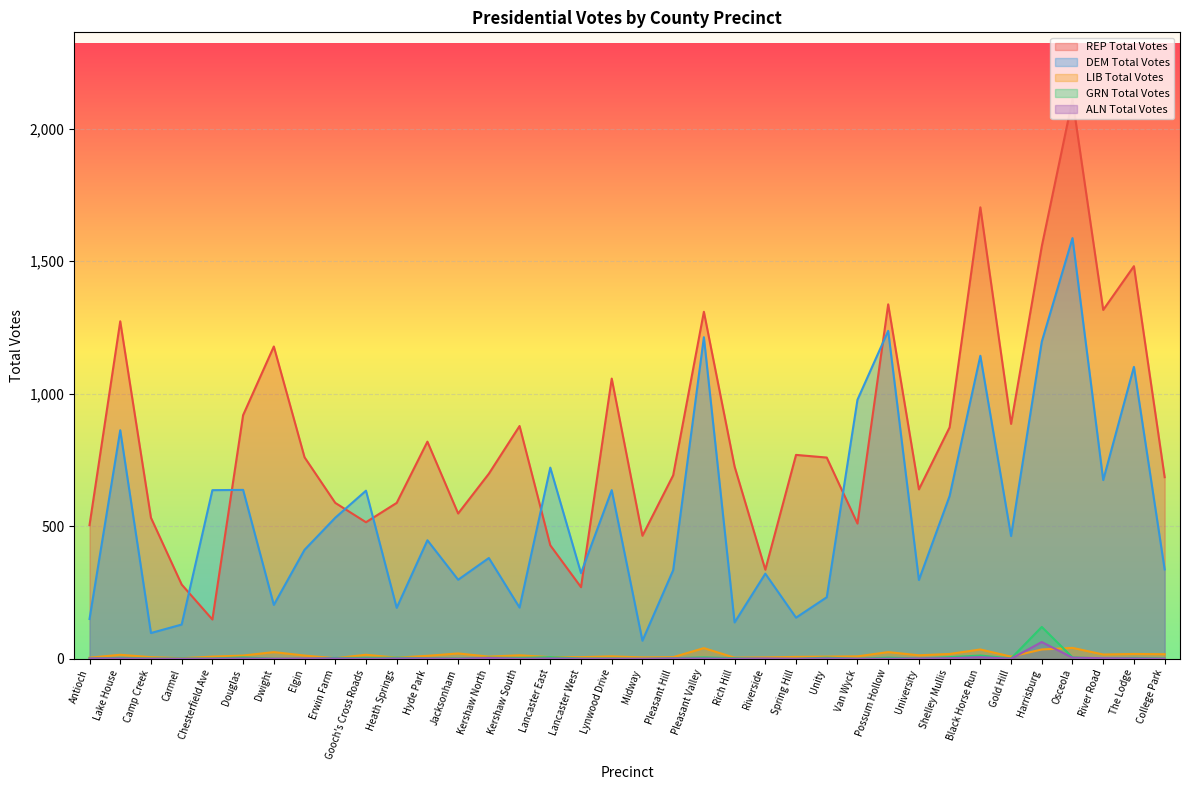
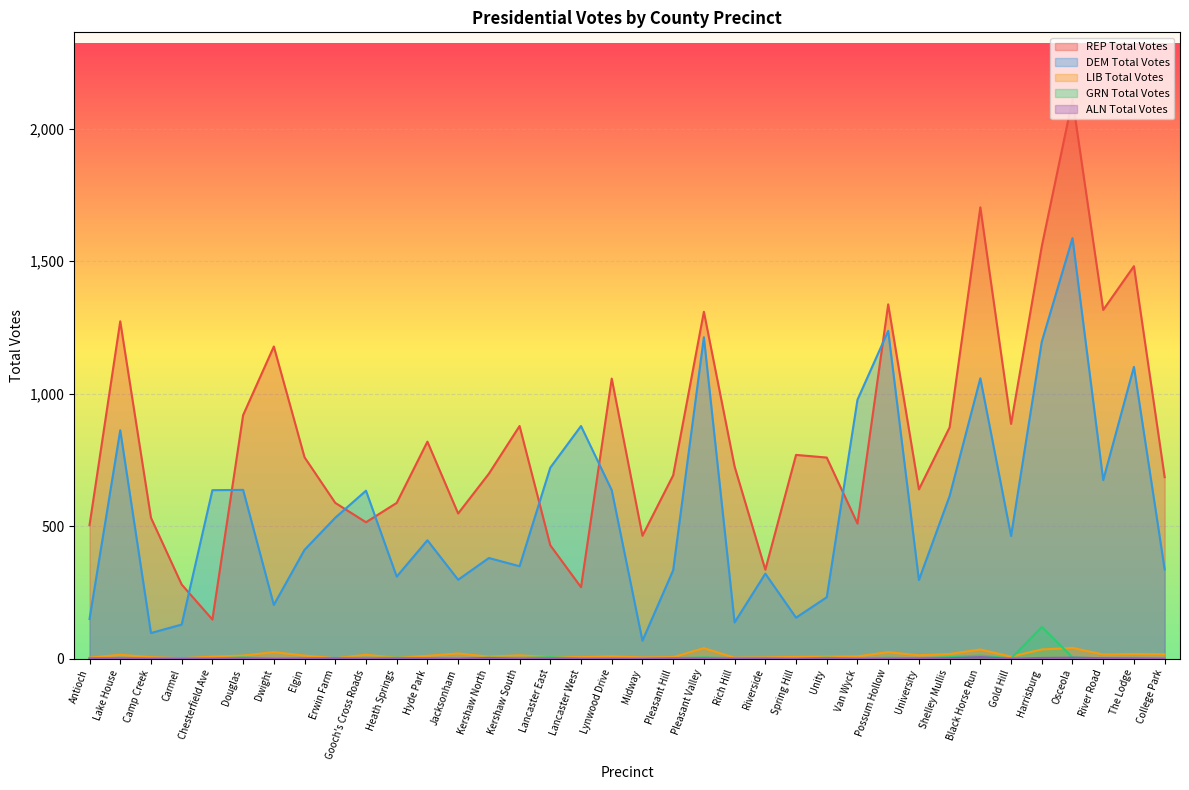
DEM Total Votes, Heath Springs: 190 -> 310
DEM Total Votes, Kershaw South: 190 -> 350
DEM Total Votes, Lancaster West: 320 -> 880
DEM Total Votes, Black Horse Run: 1,140 -> 1,060
ALN Total Votes, Harrisburg: 60 -> 0
